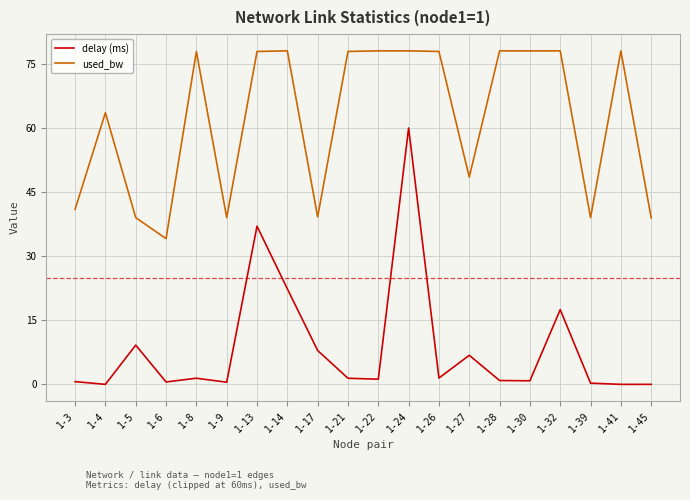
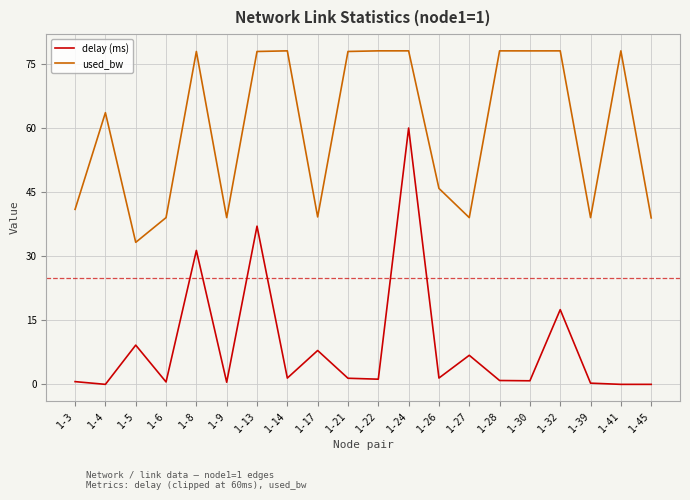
used_bw, 1-5: 39 -> 33
used_bw, 1-6: 34 -> 39
delay (ms), 1-8: 1 -> 31
delay (ms), 1-14: 22 -> 1
used_bw, 1-26: 78 -> 46
used_bw, 1-27: 49 -> 39
